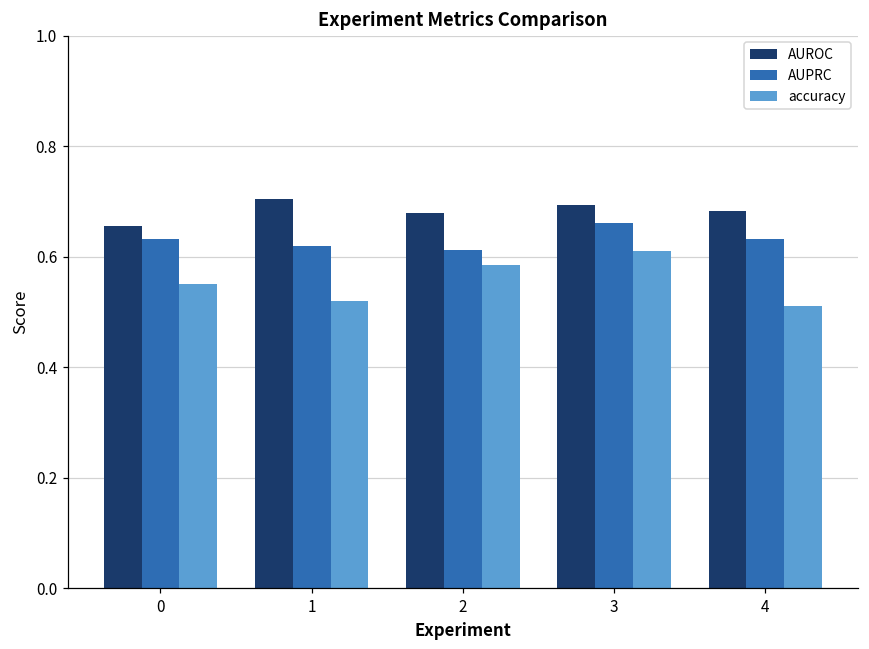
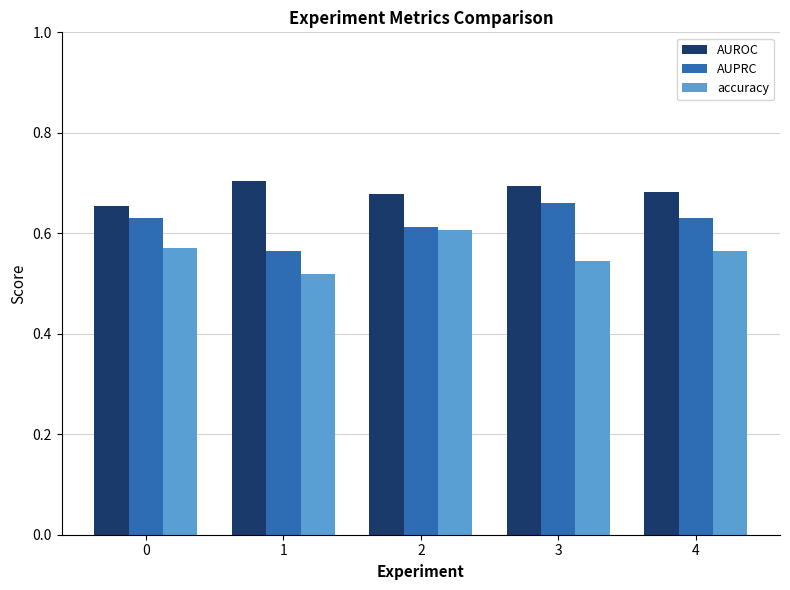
accuracy, 0: 0.55 -> 0.57
AUPRC, 1: 0.62 -> 0.56
accuracy, 2: 0.58 -> 0.61
accuracy, 3: 0.61 -> 0.54
accuracy, 4: 0.51 -> 0.56
